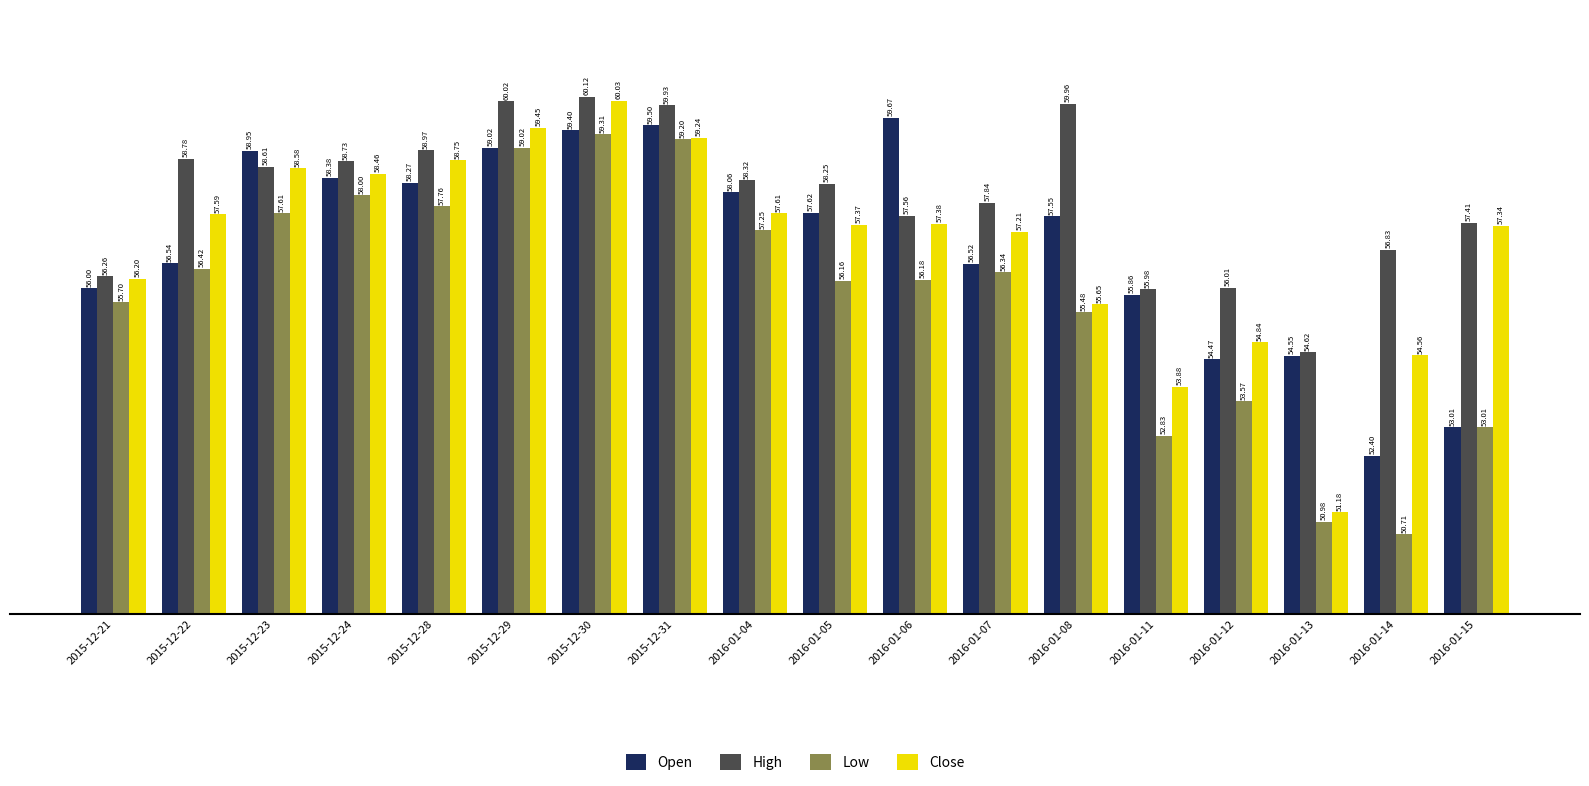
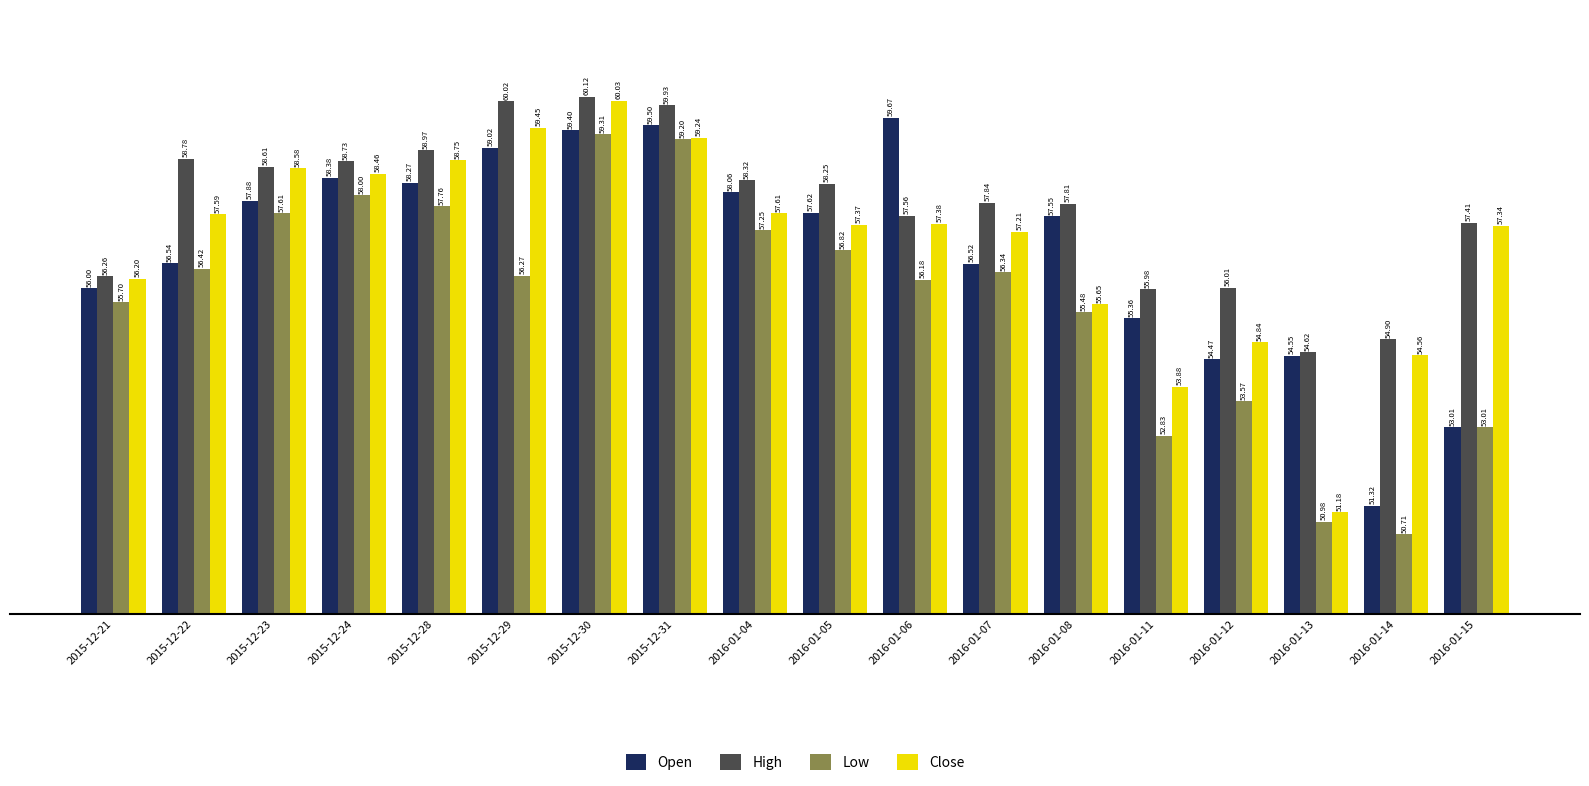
Open, 2015-12-23: 58.95 -> 57.88
Low, 2015-12-29: 59.02 -> 56.27
Low, 2016-01-05: 56.16 -> 56.82
High, 2016-01-08: 59.96 -> 57.81
Open, 2016-01-11: 55.86 -> 55.36
Open, 2016-01-14: 52.40 -> 51.32
High, 2016-01-14: 56.83 -> 54.90
